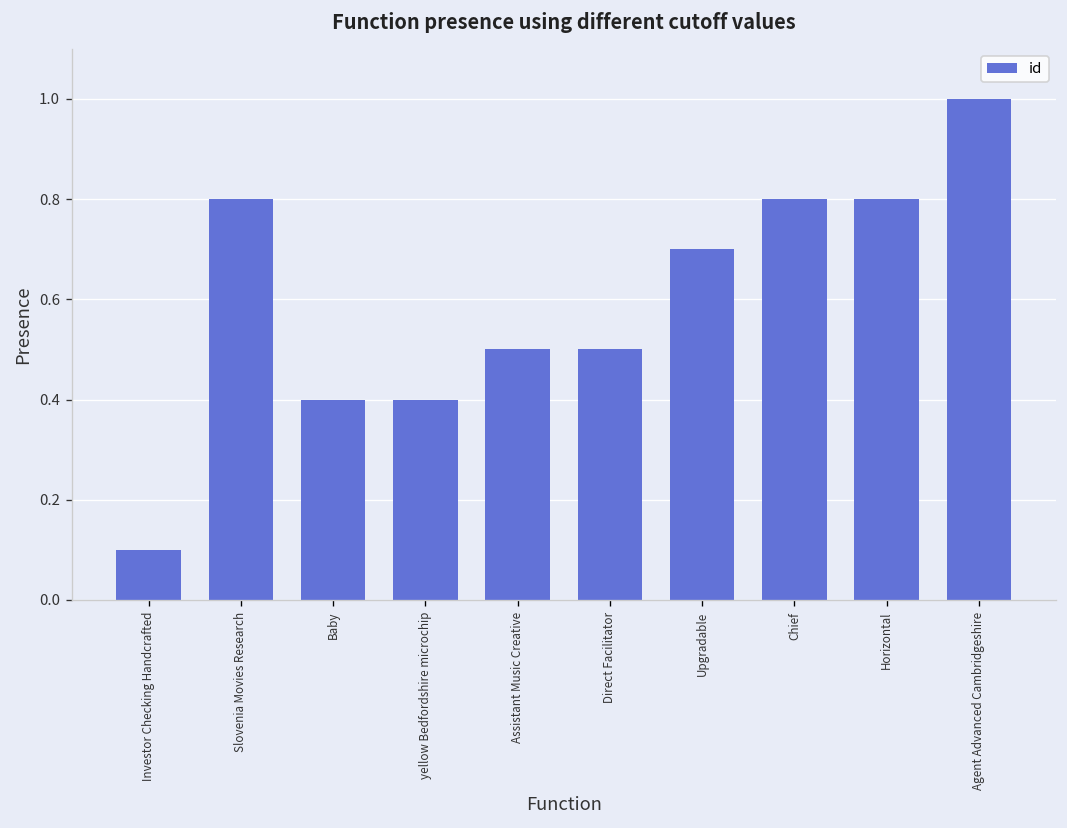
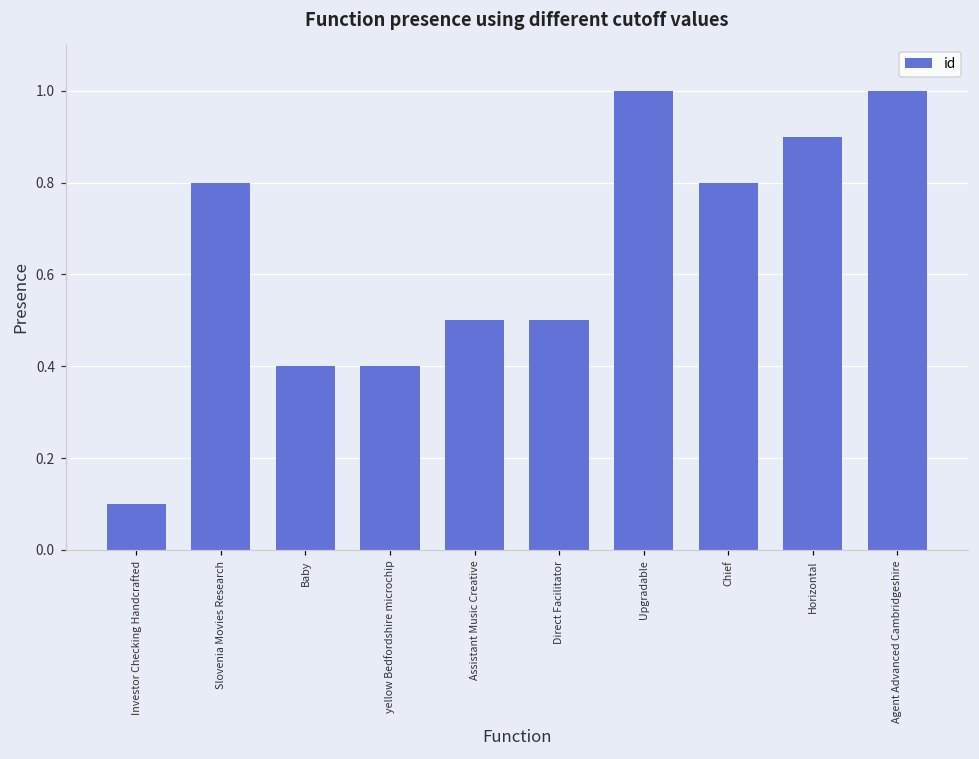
Upgradable: 0.70 -> 1.00
Horizontal: 0.80 -> 0.90
